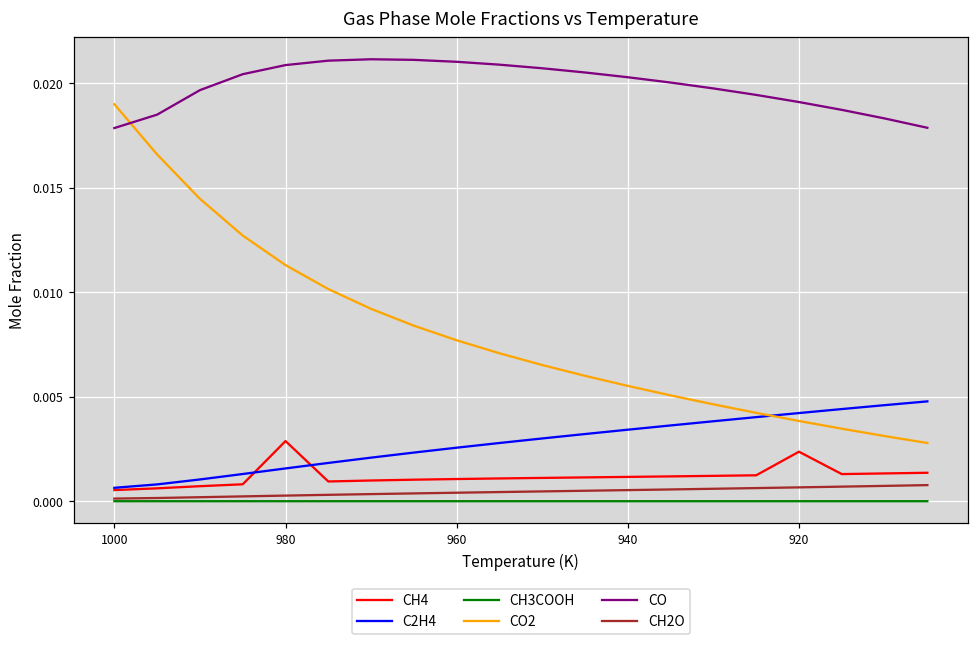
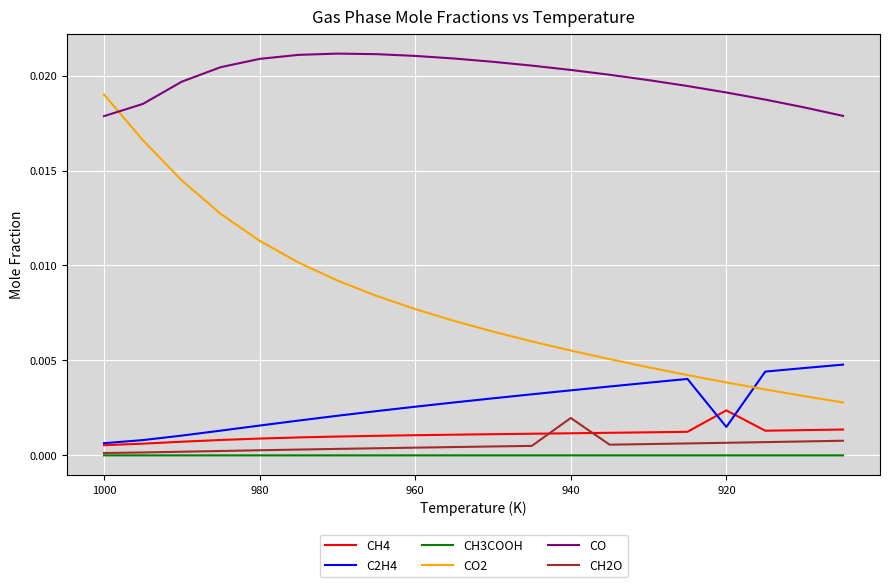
CH4, 980: 0.0029 -> 0.0009
CH2O, 940: 0.0005 -> 0.0020
C2H4, 920: 0.0042 -> 0.0015
